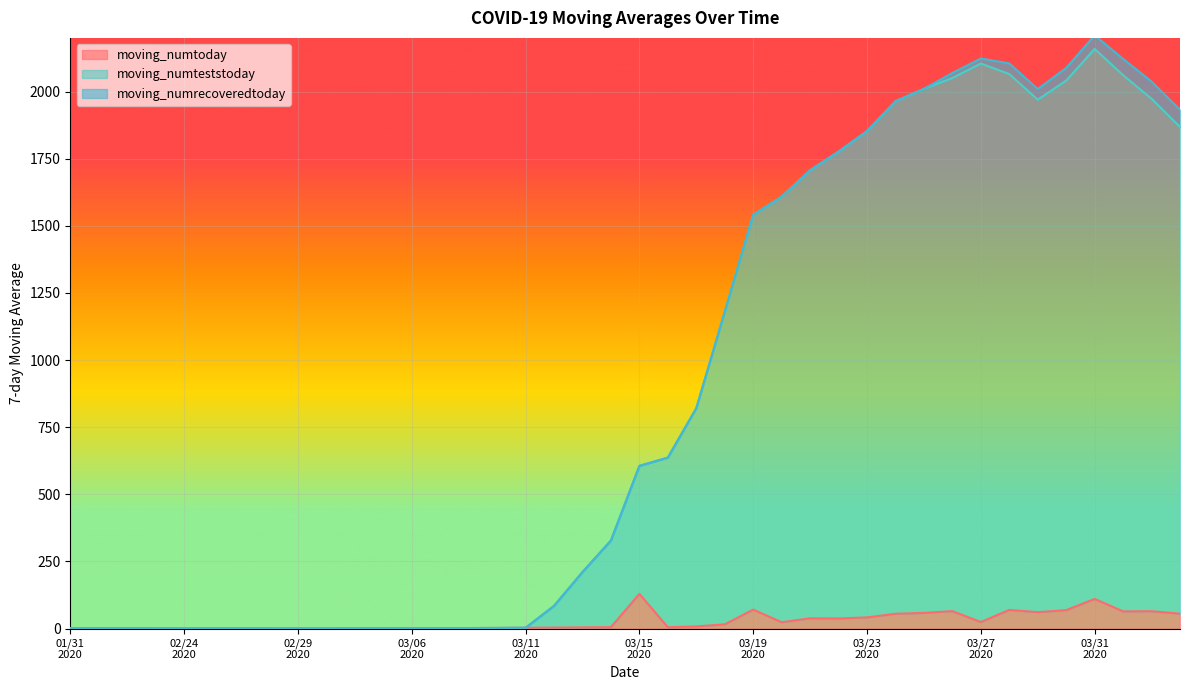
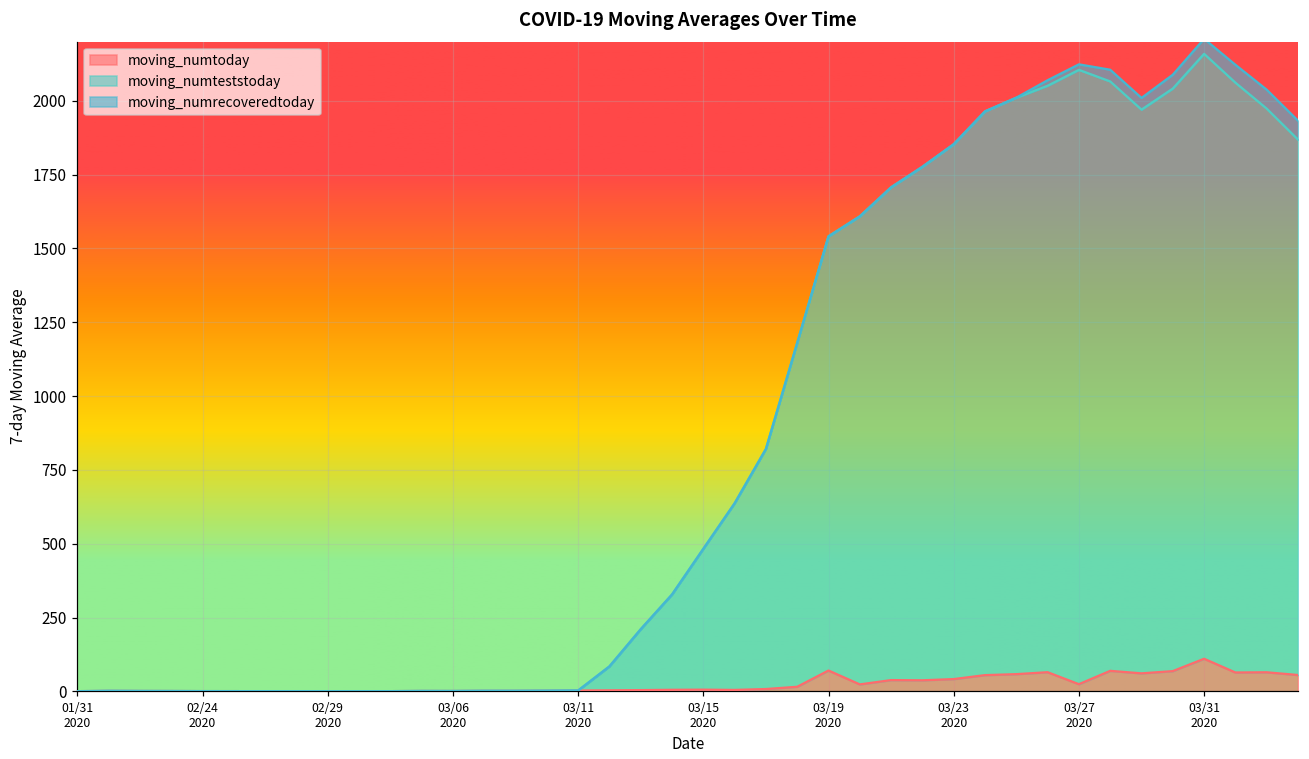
moving_numtoday, 03/15 2020: 130 -> 10
